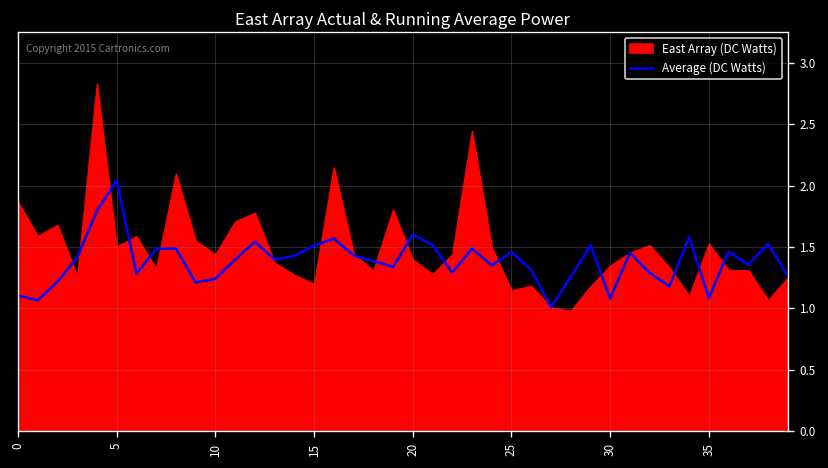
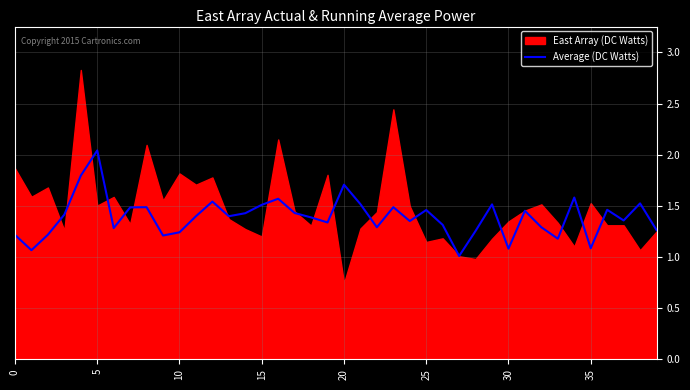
Average (DC Watts), 0: 1.10 -> 1.22
East Array (DC Watts), 10: 1.44 -> 1.82
Average (DC Watts), 20: 1.60 -> 1.71
East Array (DC Watts), 20: 1.40 -> 0.74
